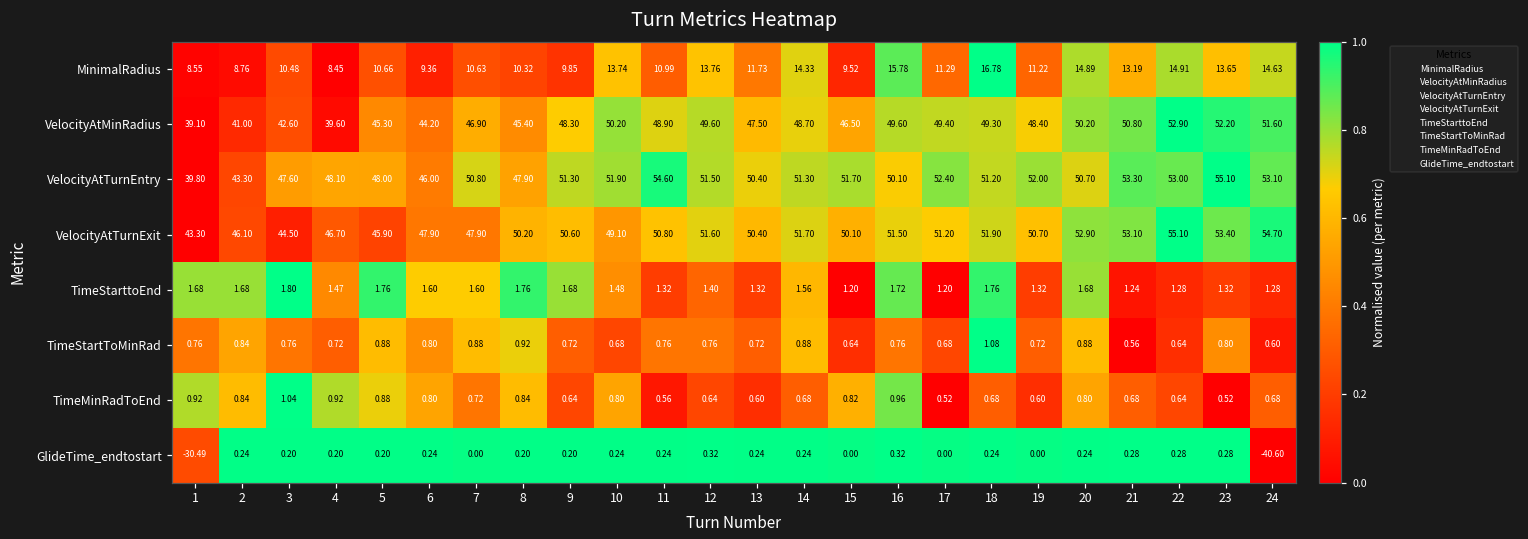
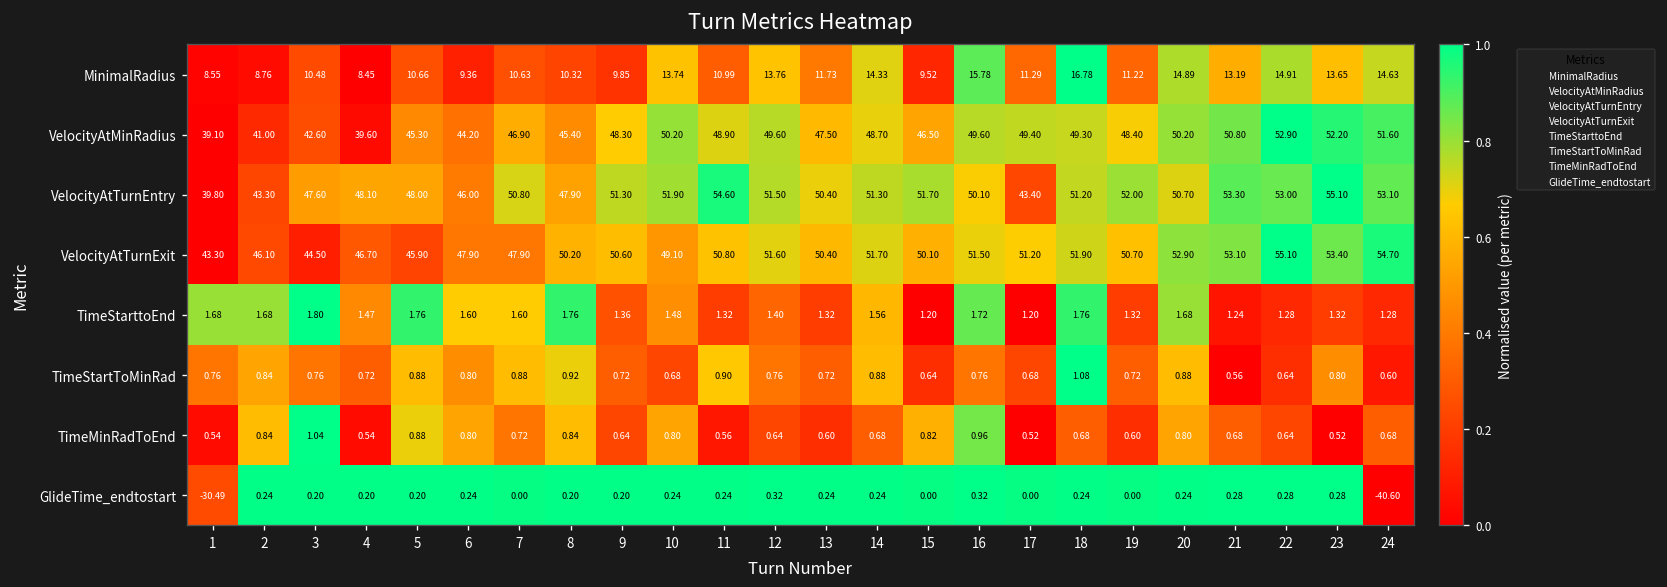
VelocityAtTurnEntry, 17: 52.40 -> 43.40
TimeStarttoEnd, 9: 1.68 -> 1.36
TimeStartToMinRad, 11: 0.76 -> 0.90
TimeMinRadToEnd, 1: 0.92 -> 0.54
TimeMinRadToEnd, 4: 0.92 -> 0.54
